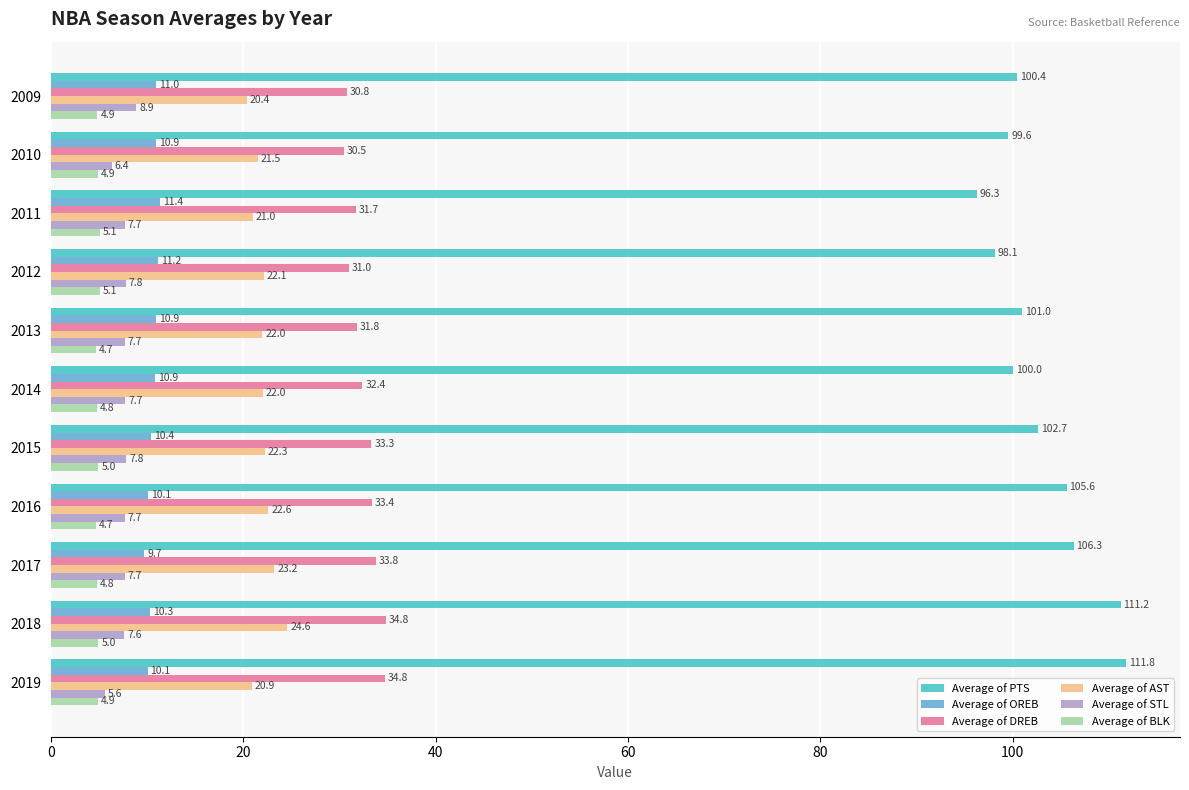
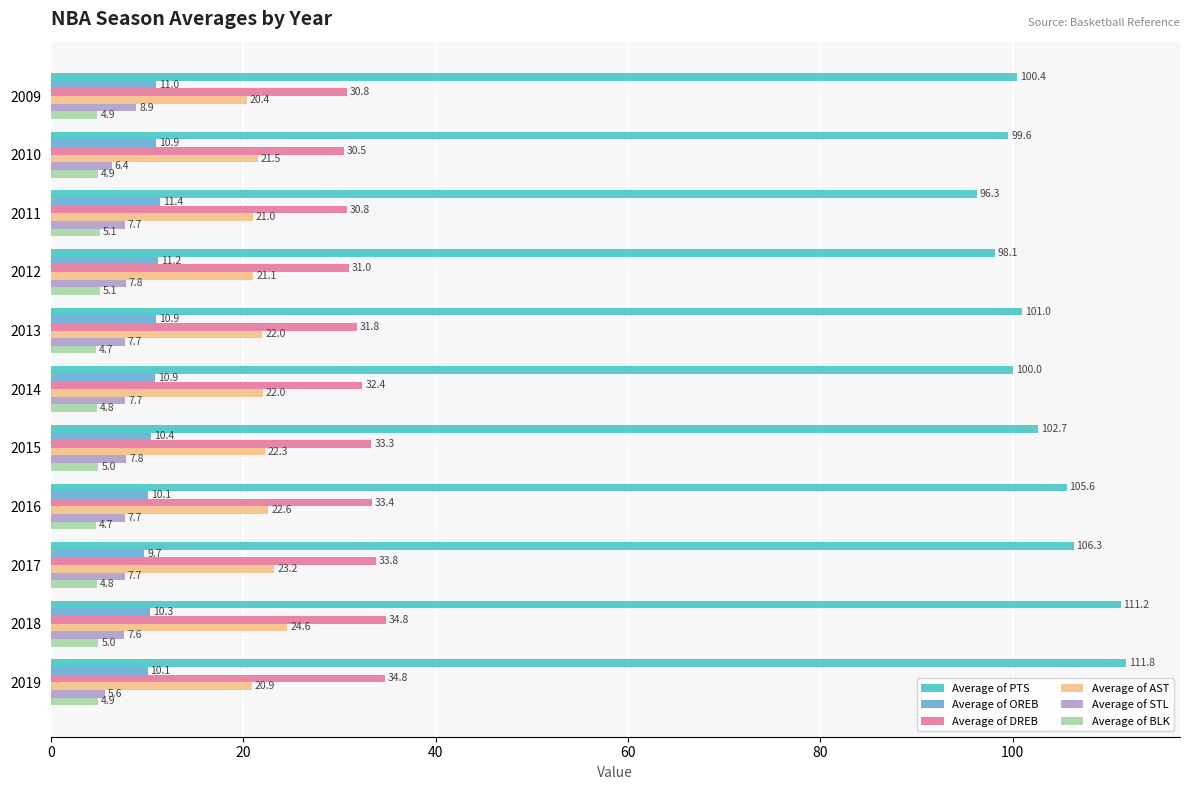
Average of DREB, 2011: 31.7 -> 30.8
Average of AST, 2012: 22.1 -> 21.1
